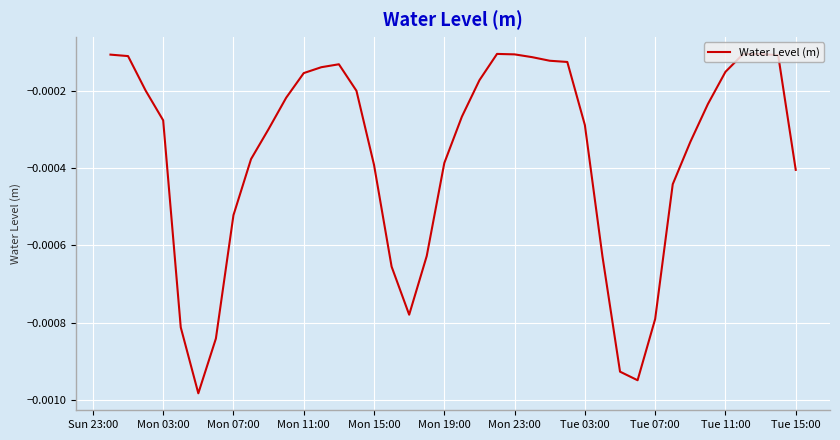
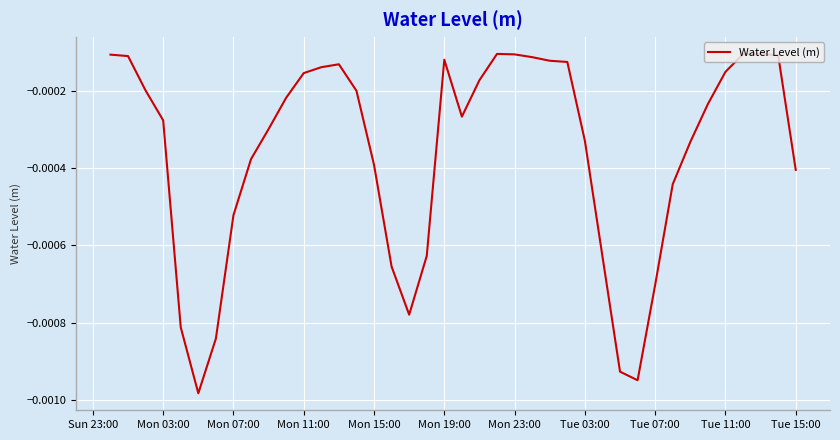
Mon 19:00: -0.00039 -> -0.00012
Tue 03:00: -0.00029 -> -0.00033
Tue 07:00: -0.00079 -> -0.00070
